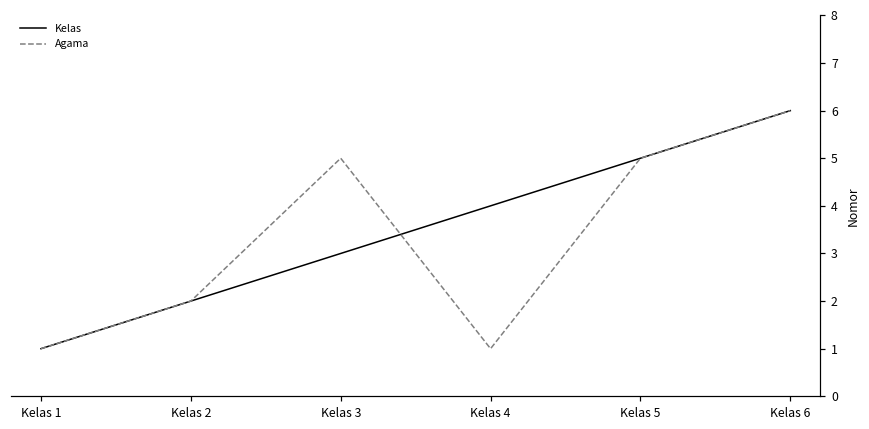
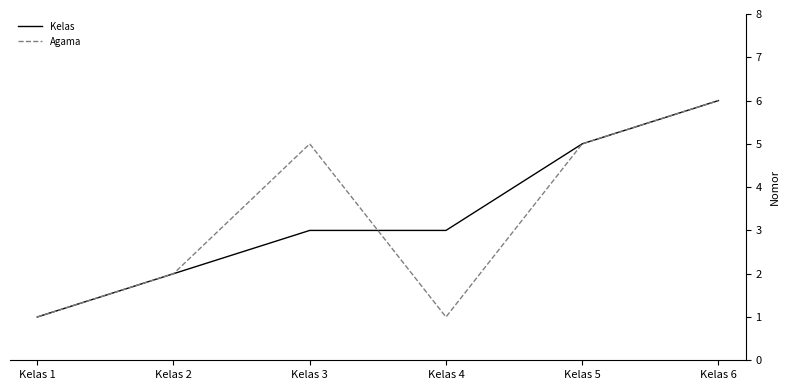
Kelas, Kelas 4: 4 -> 3
